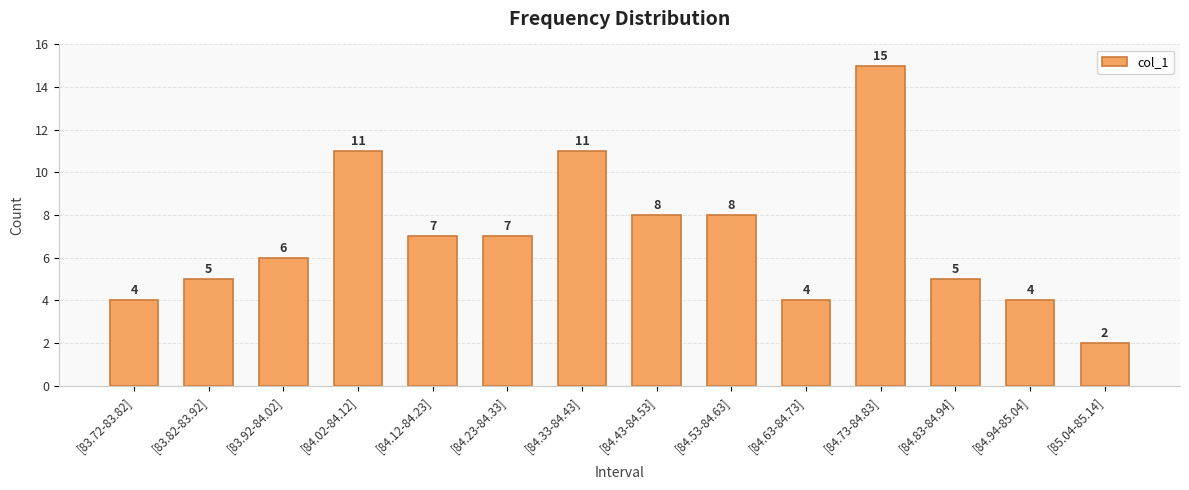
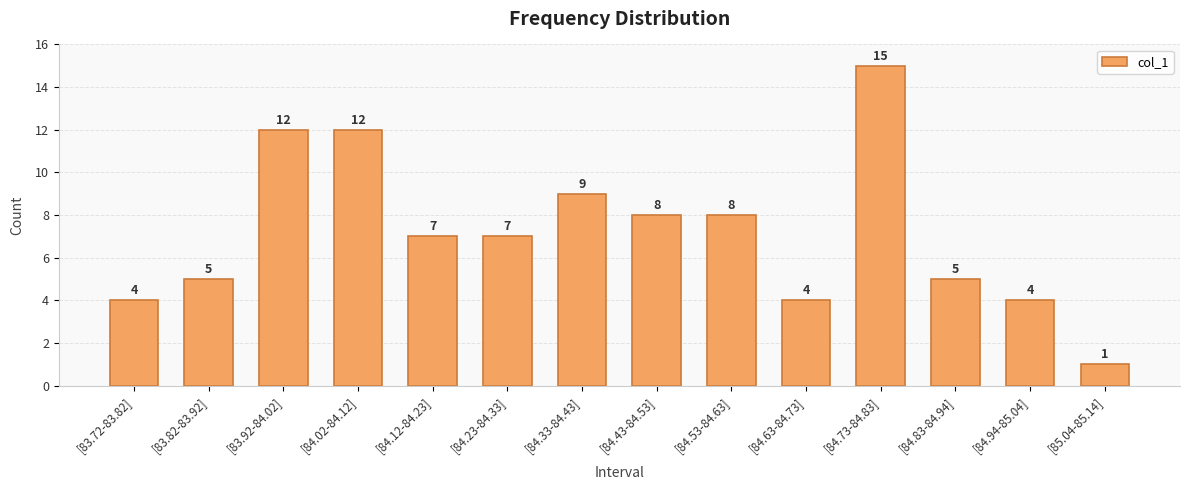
[83.92-84.02]: 6 -> 12
[84.02-84.12]: 11 -> 12
[84.33-84.43]: 11 -> 9
[85.04-85.14]: 2 -> 1
